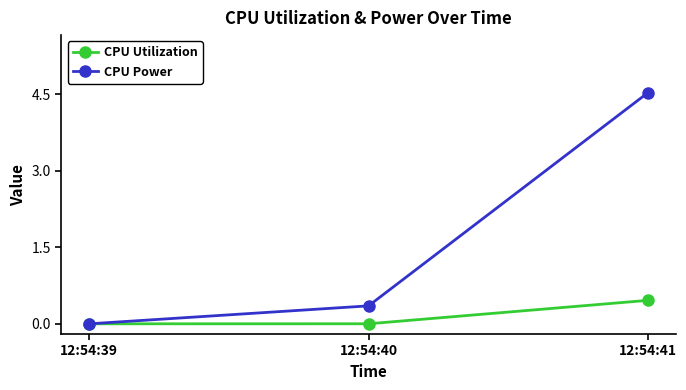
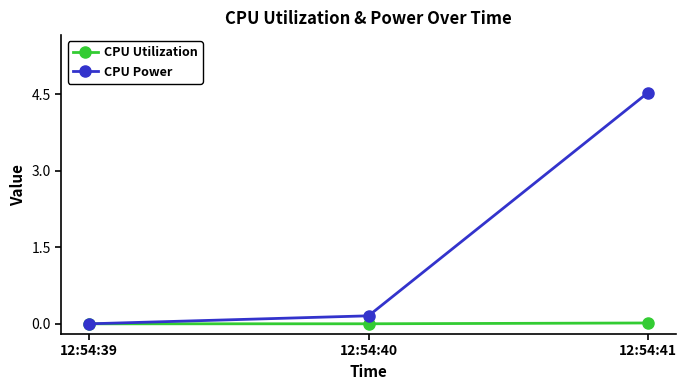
CPU Power, 12:54:40: 0.4 -> 0.2
CPU Utilization, 12:54:41: 0.5 -> 0.0
